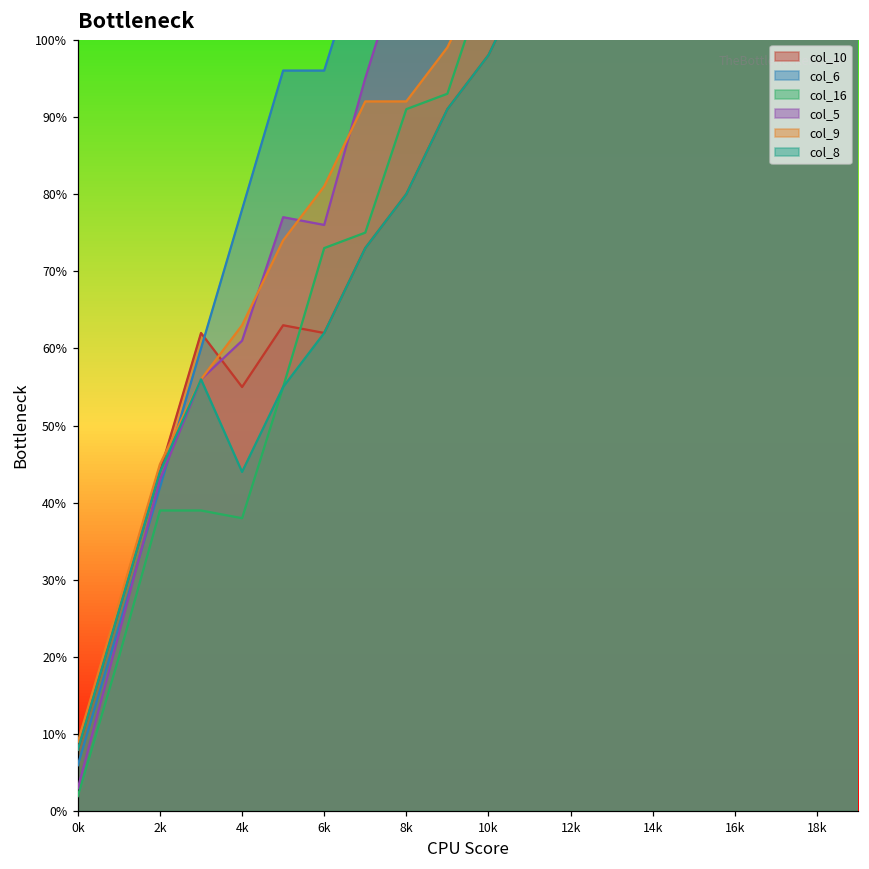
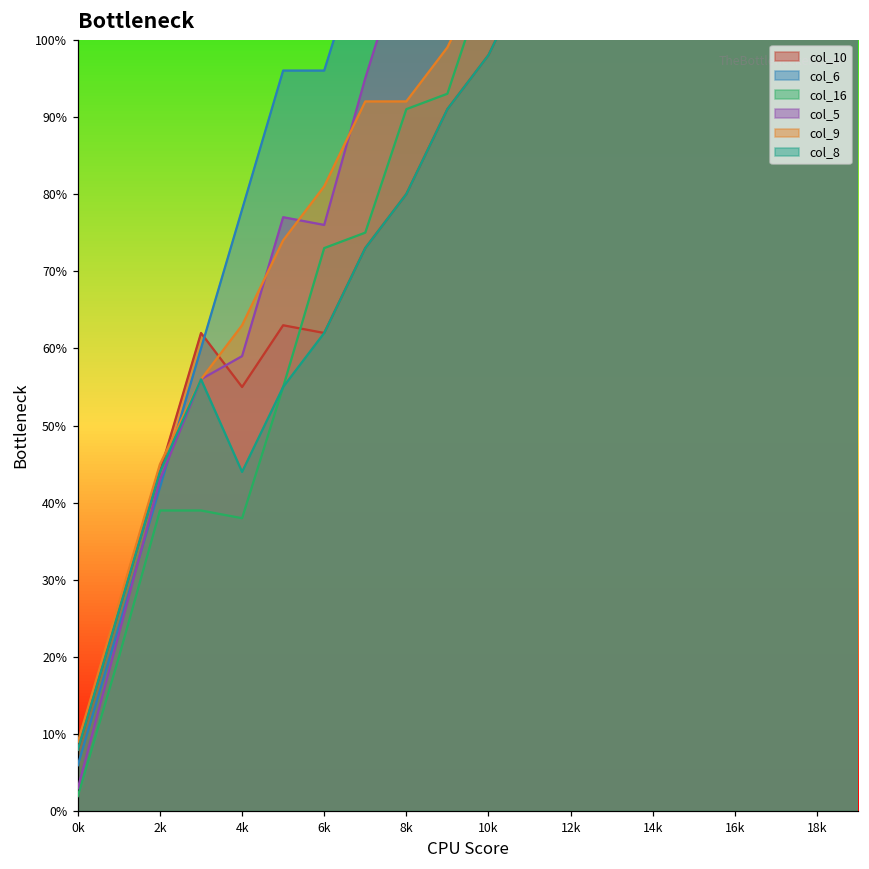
col_5, 4k: 61% -> 59%
